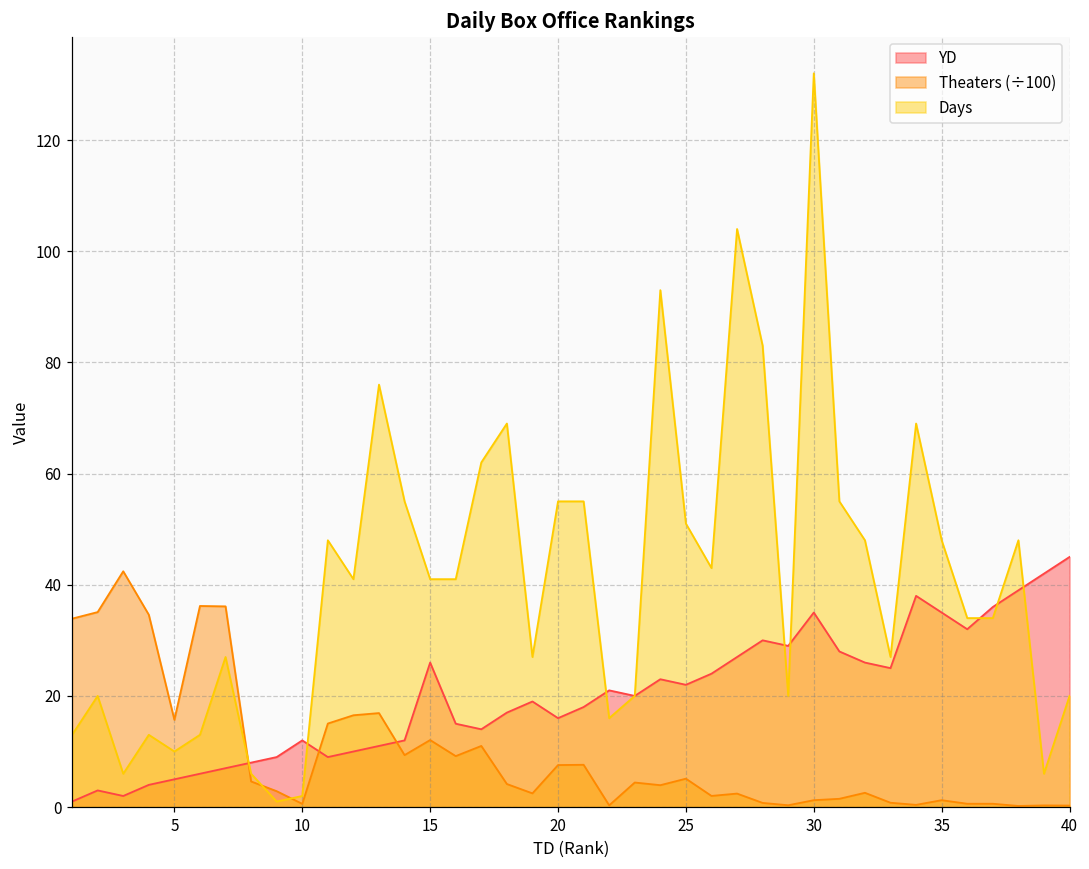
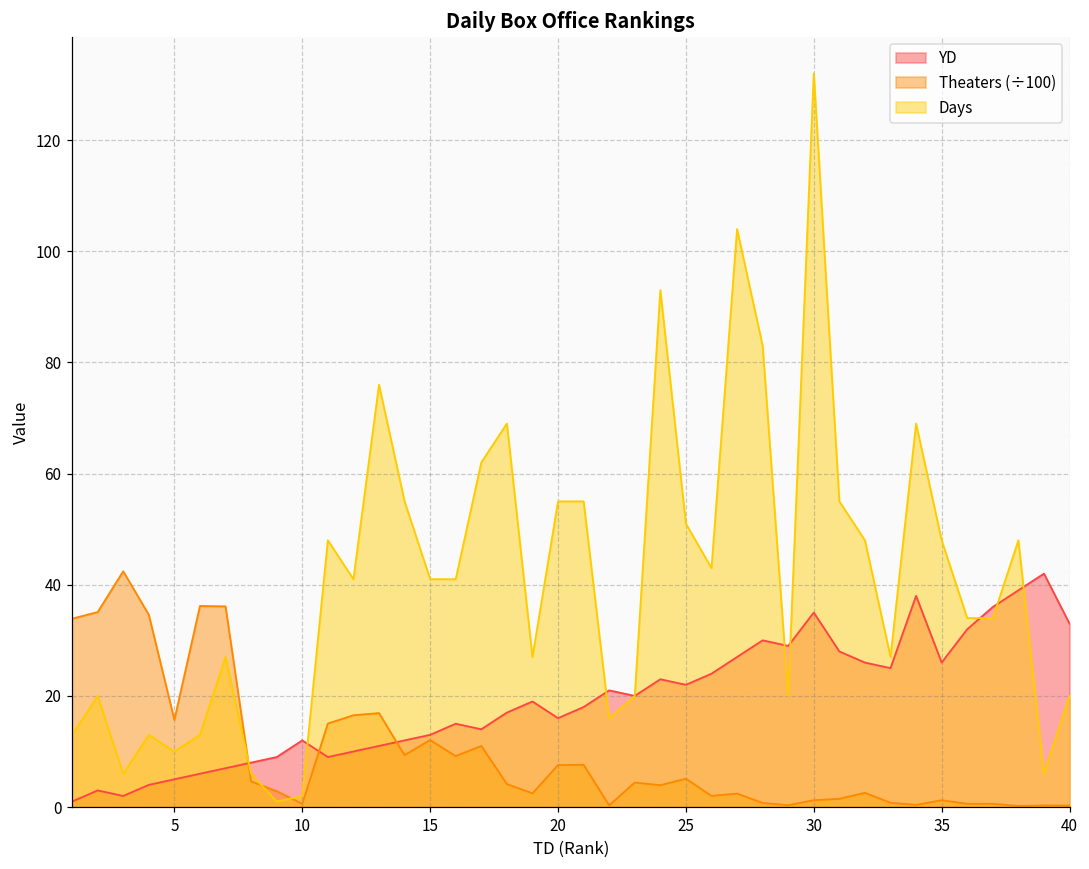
YD, 15: 26 -> 13
YD, 35: 35 -> 26
YD, 40: 45 -> 33
